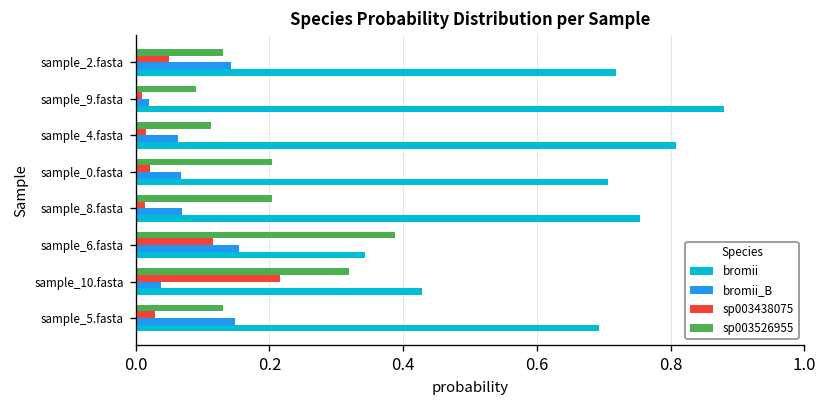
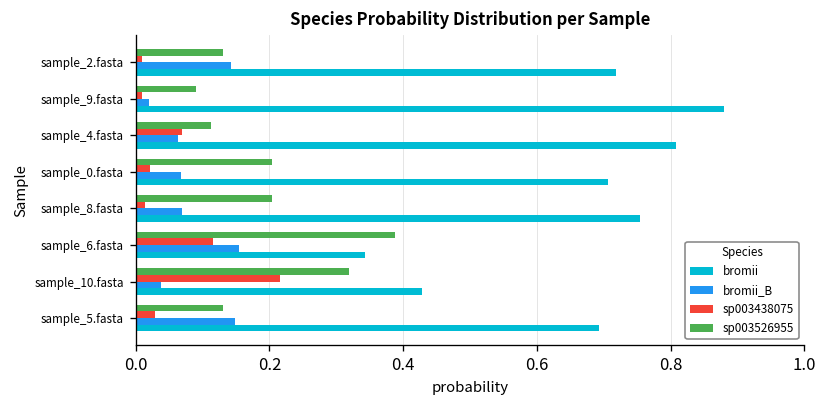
sp003438075, sample_2.fasta: 0.05 -> 0.01
sp003438075, sample_4.fasta: 0.02 -> 0.07
